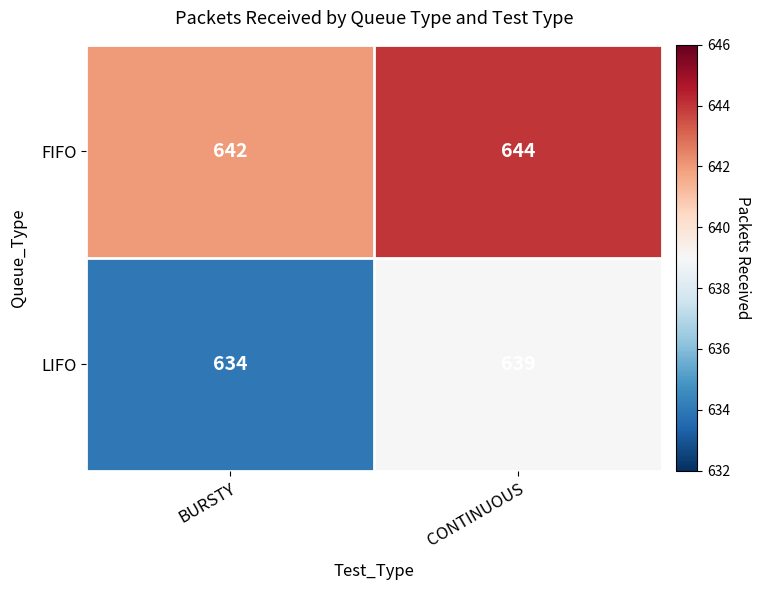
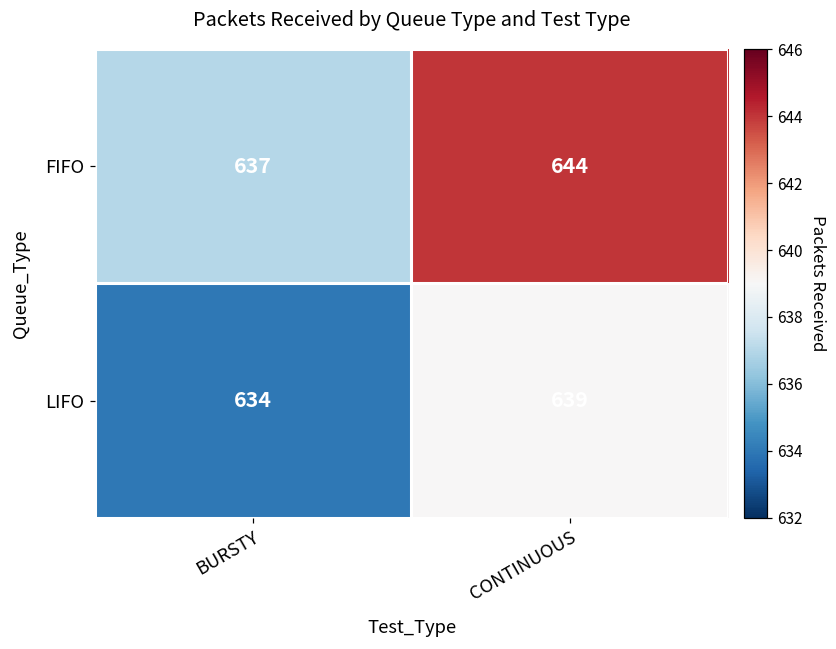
FIFO, BURSTY: 642 -> 637
